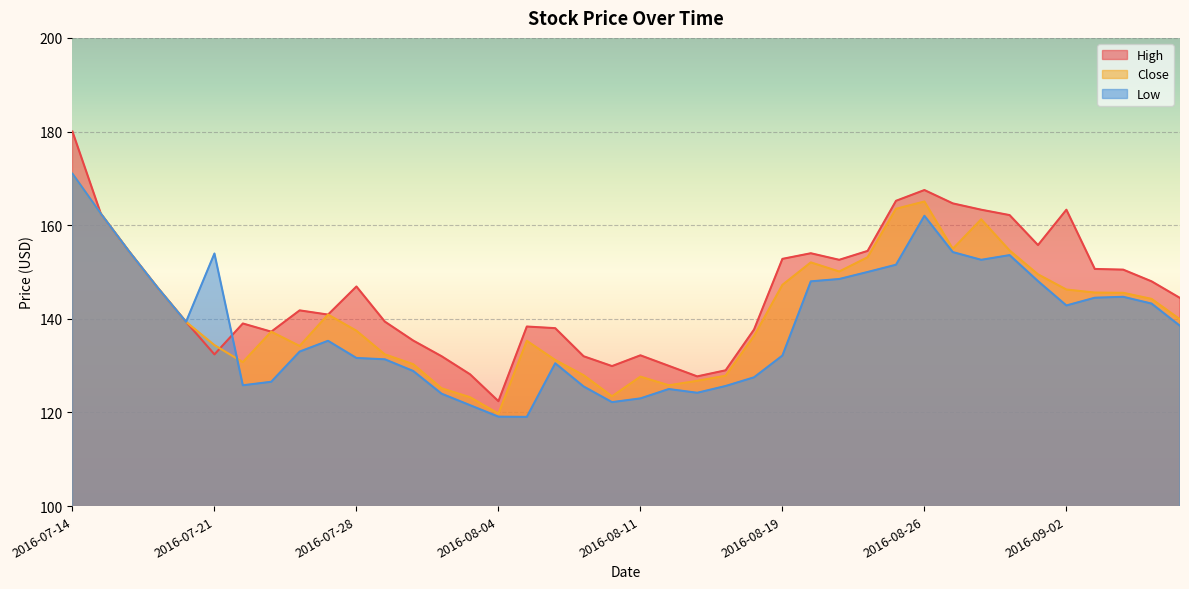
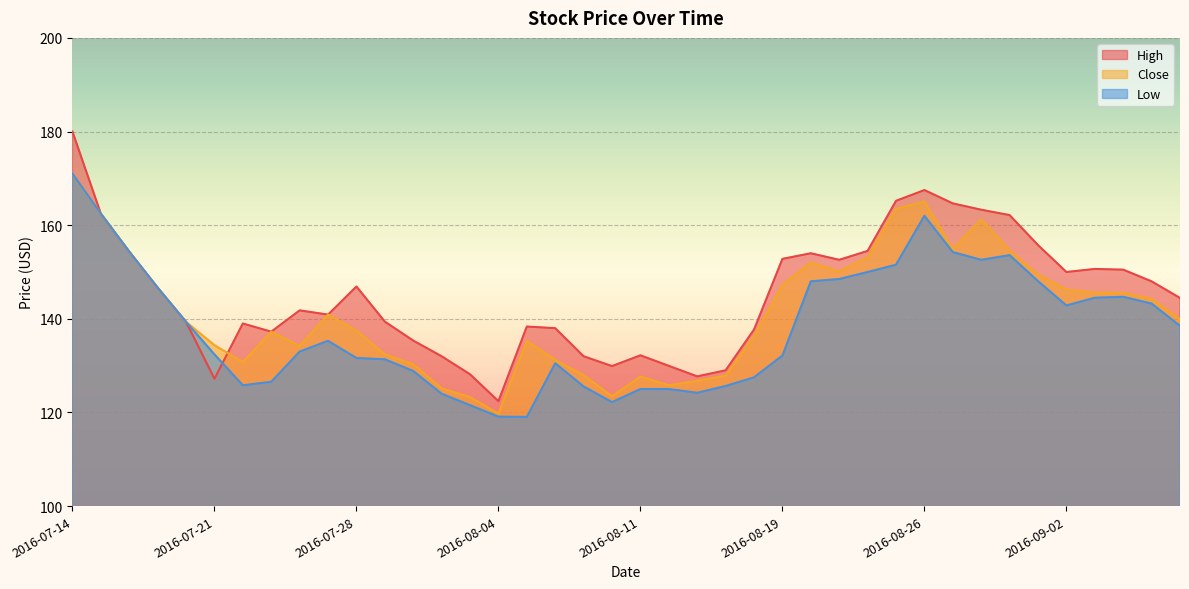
High, 2016-07-21: 132 -> 127
Low, 2016-07-21: 154 -> 132
Low, 2016-08-11: 123 -> 125
High, 2016-09-02: 163 -> 150
